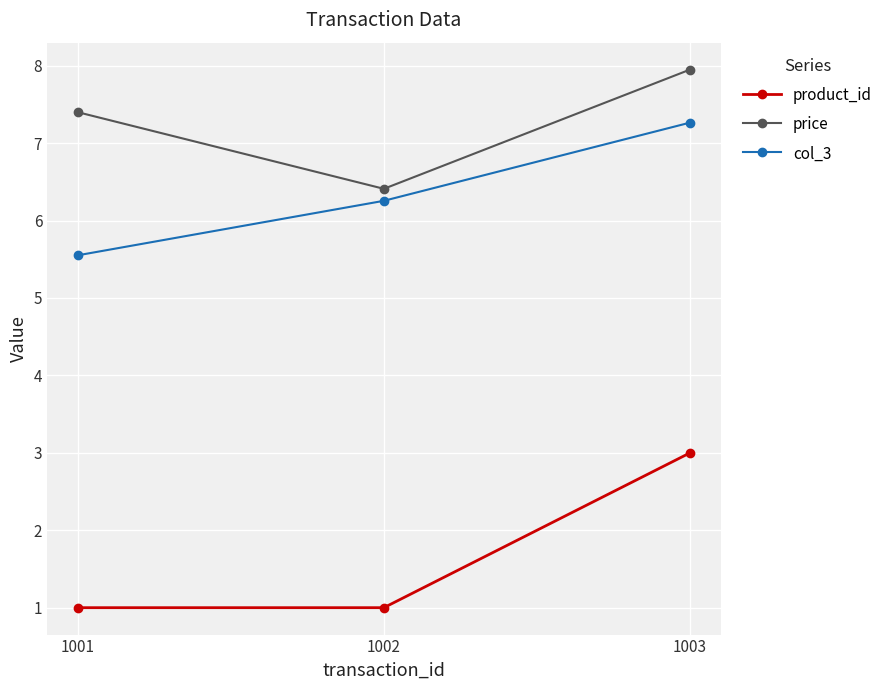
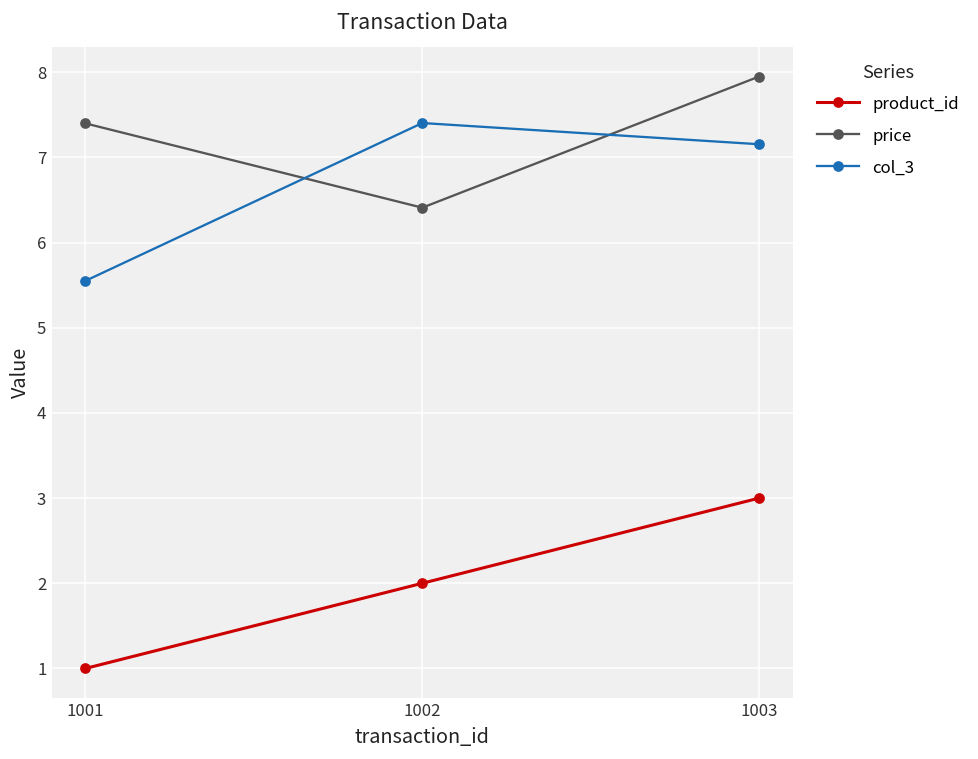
product_id, 1002: 1 -> 2
col_3, 1002: 6.3 -> 7.4
col_3, 1003: 7.3 -> 7.2
